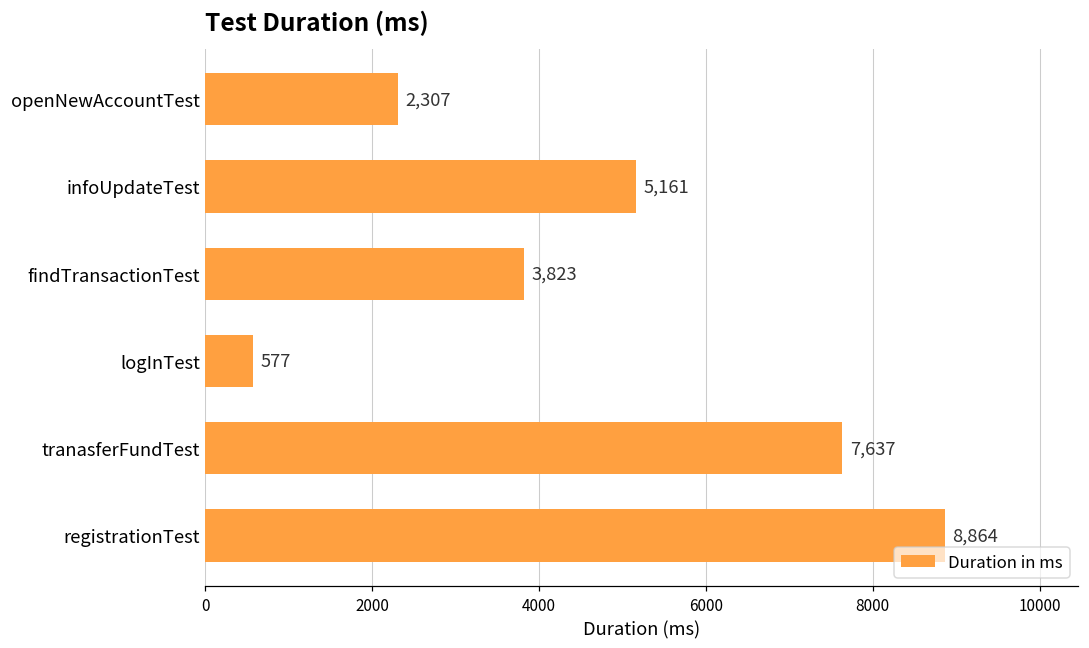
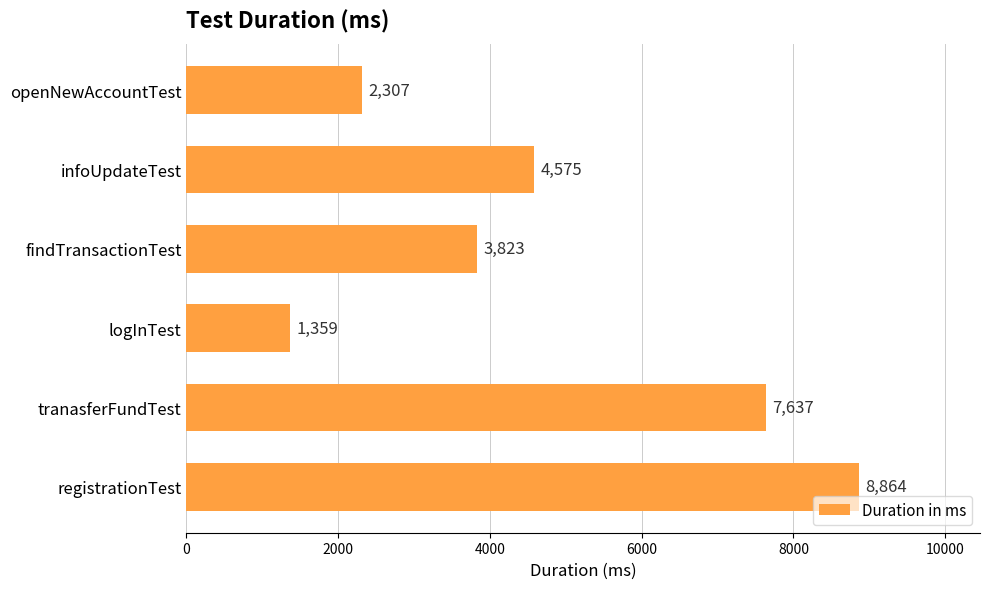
infoUpdateTest: 5,161 -> 4,575
logInTest: 577 -> 1,359
